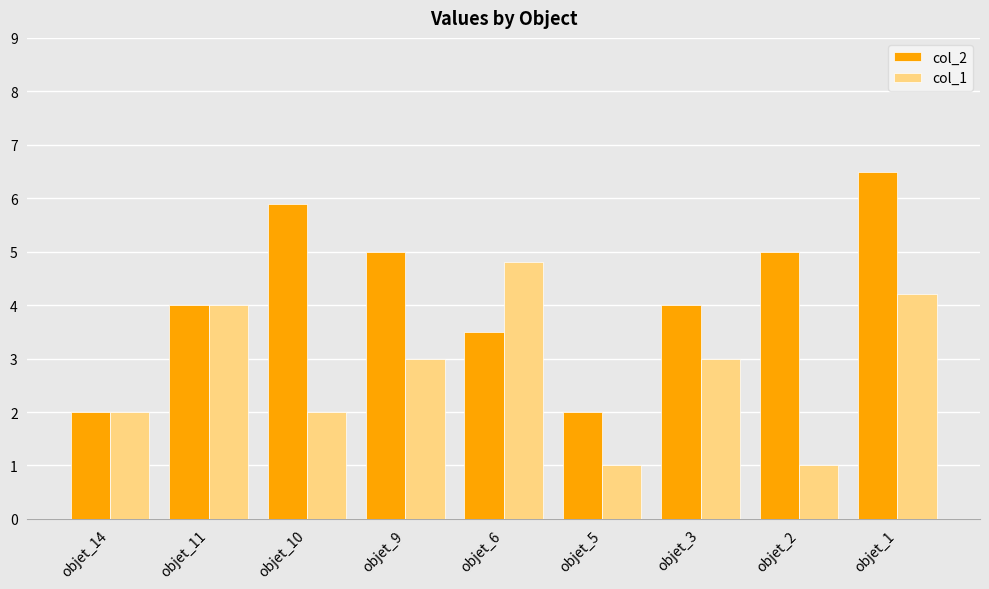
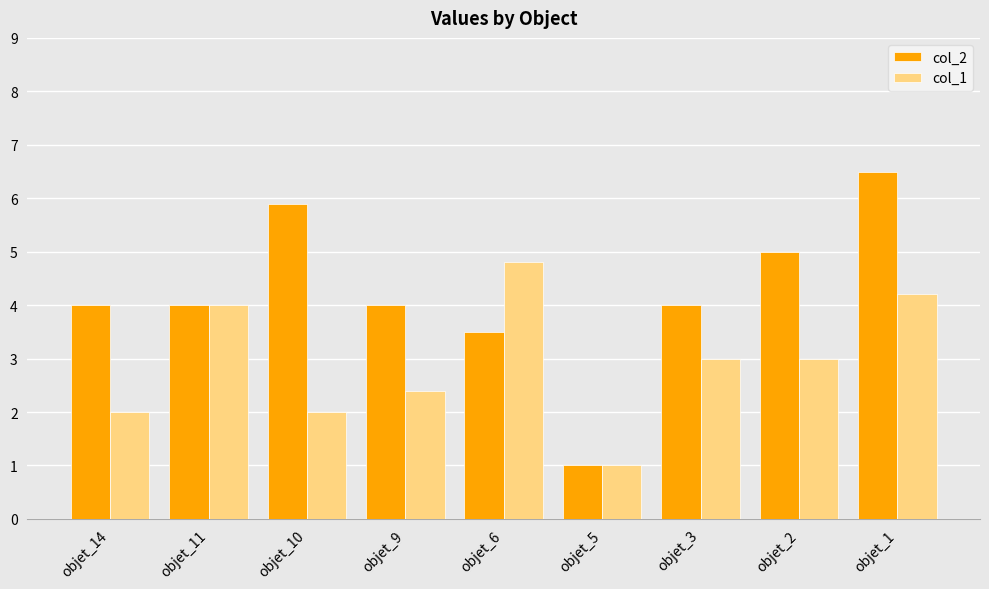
col_2, objet_14: 2 -> 4
col_2, objet_9: 5 -> 4
col_1, objet_9: 3.0 -> 2.4
col_2, objet_5: 2 -> 1
col_1, objet_2: 1 -> 3
